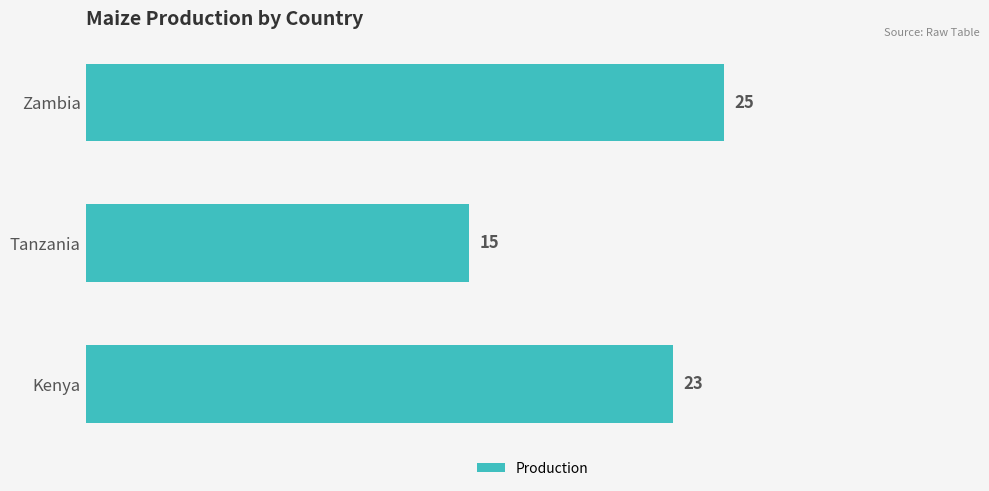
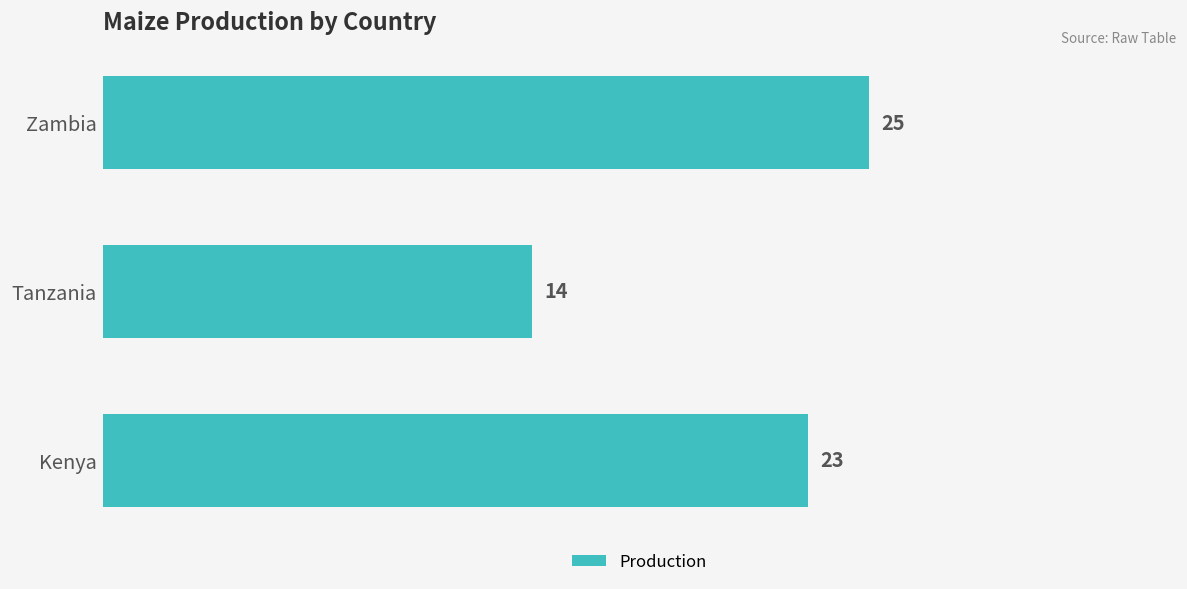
Tanzania: 15 -> 14
